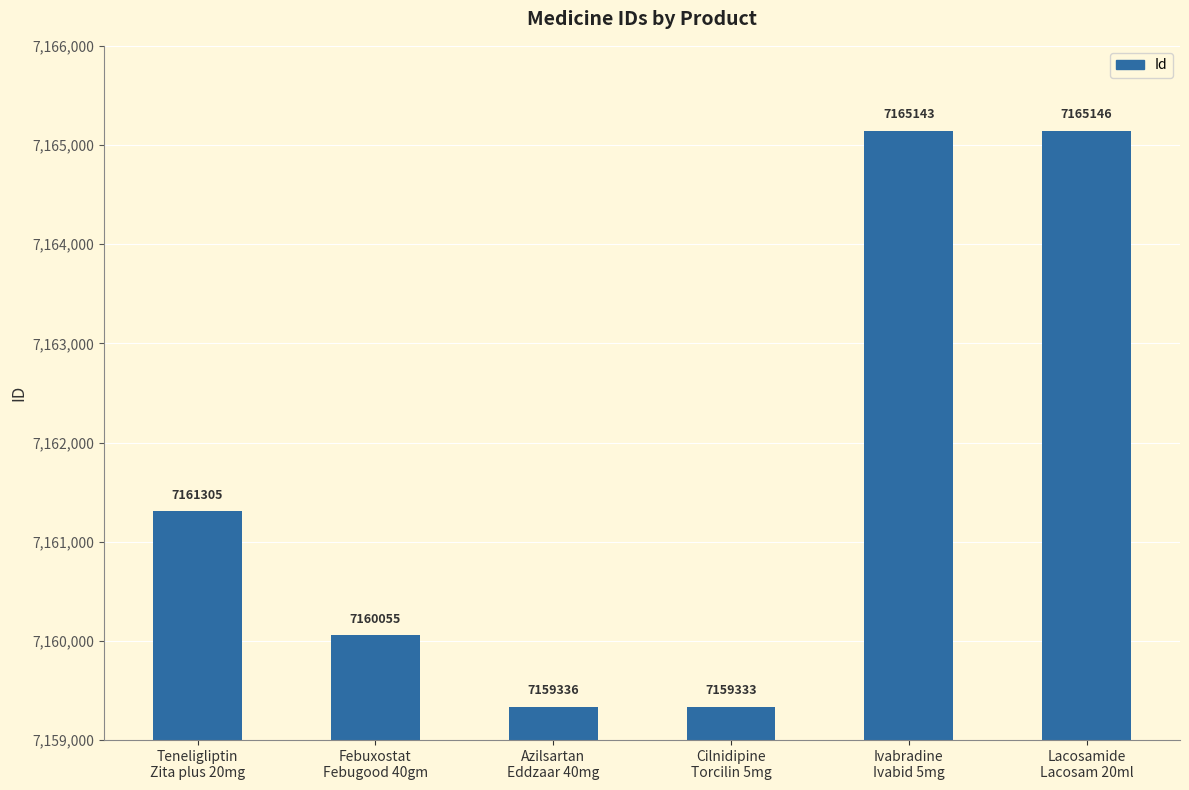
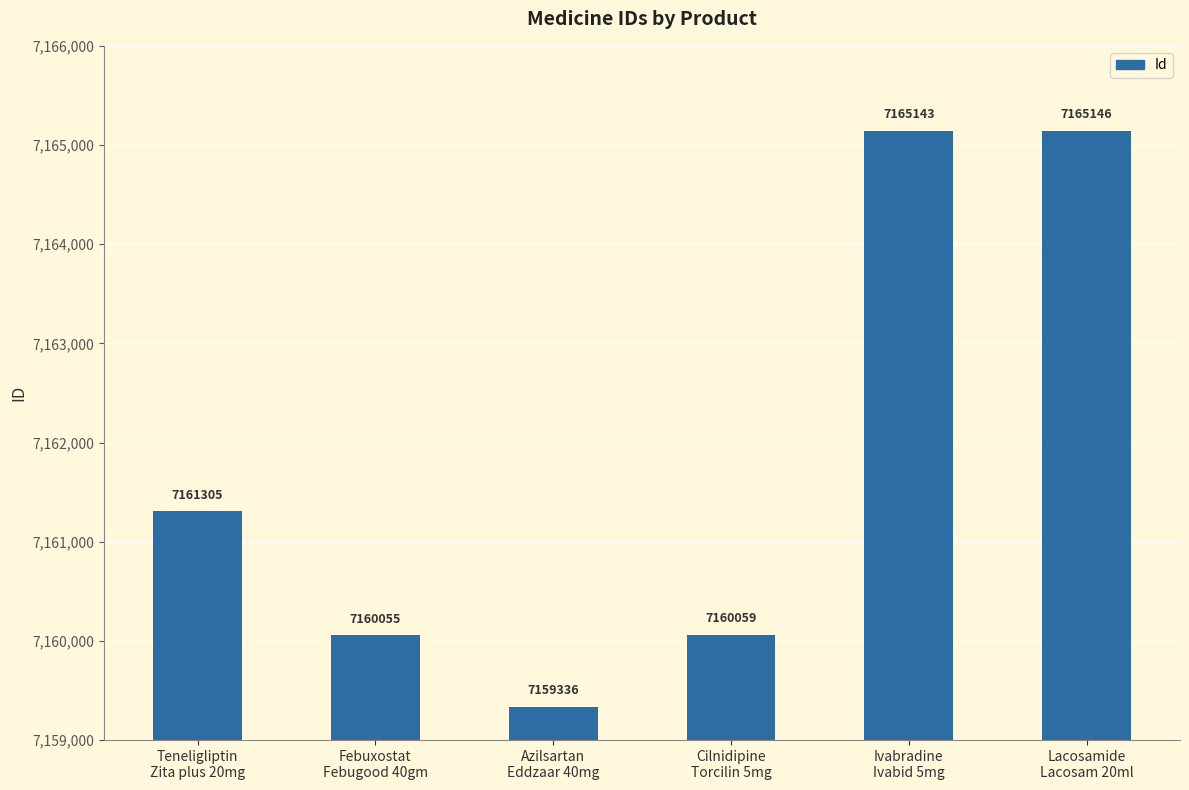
Cilnidipine Torcilin 5mg: 7159333 -> 7160059
